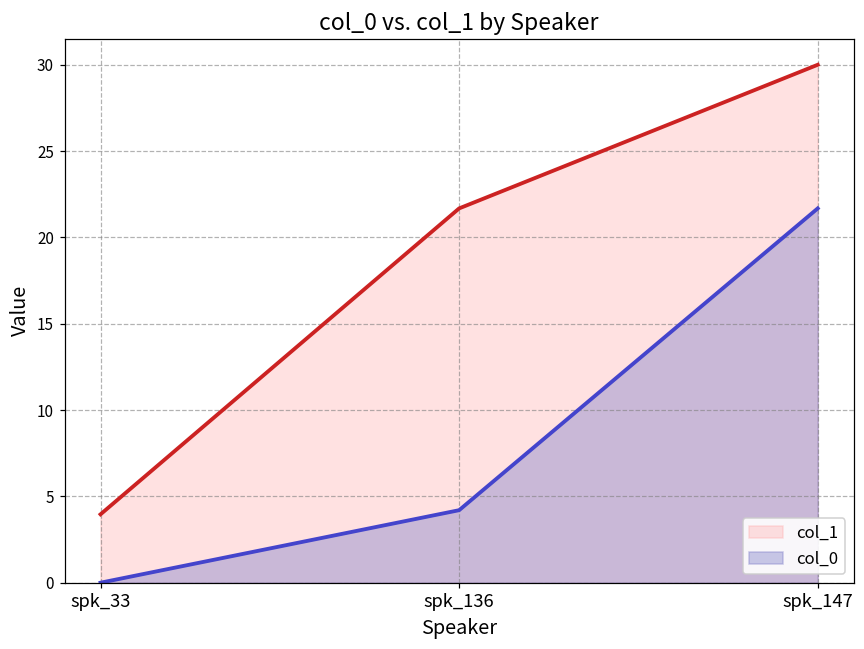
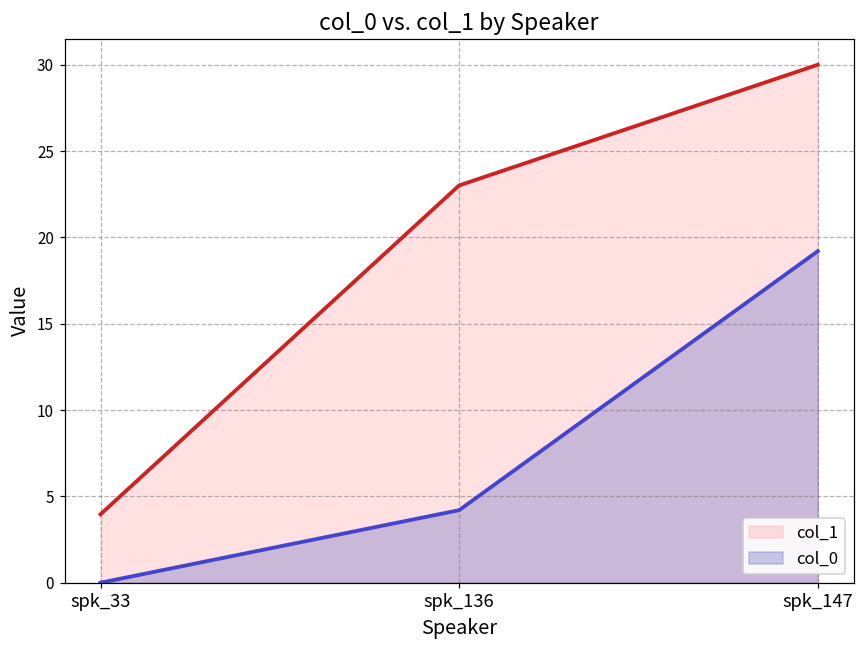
col_1, spk_136: 21.7 -> 23.0
col_0, spk_147: 21.7 -> 19.2
